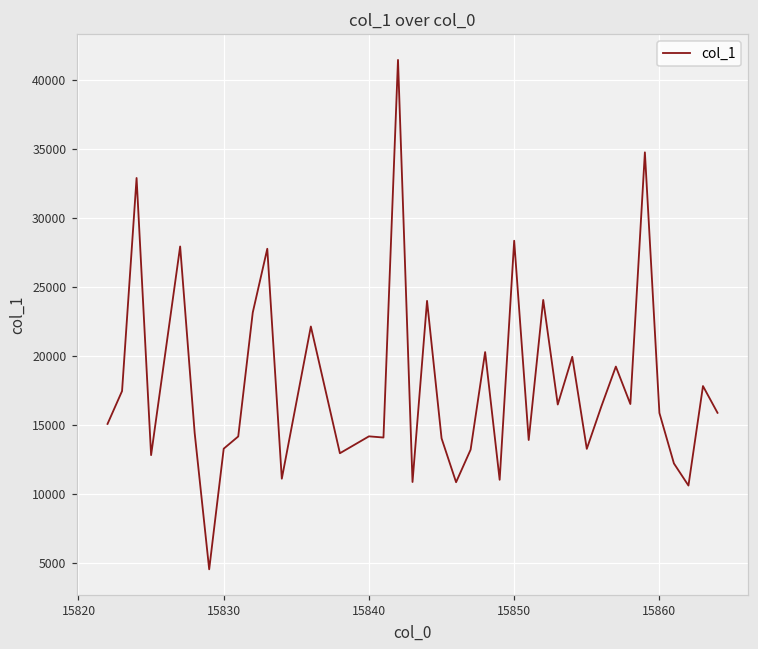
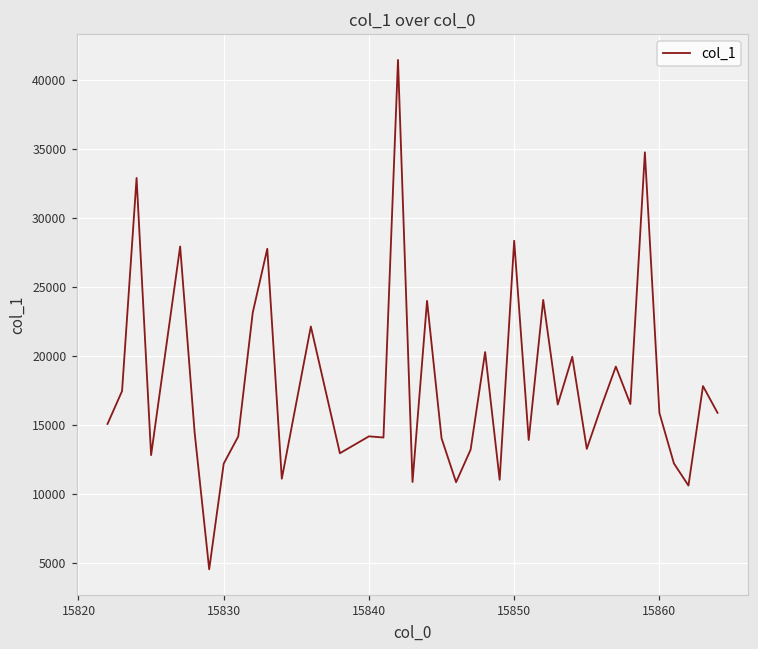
15830: 13300 -> 12200
